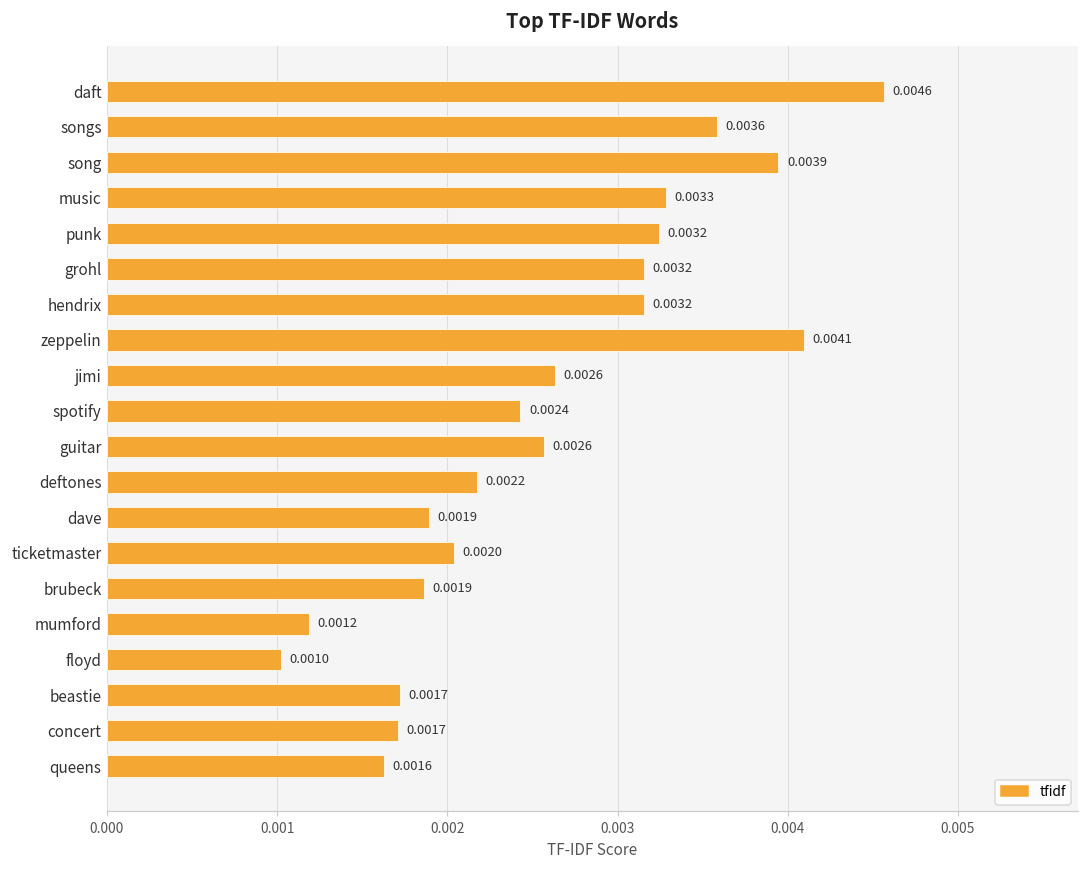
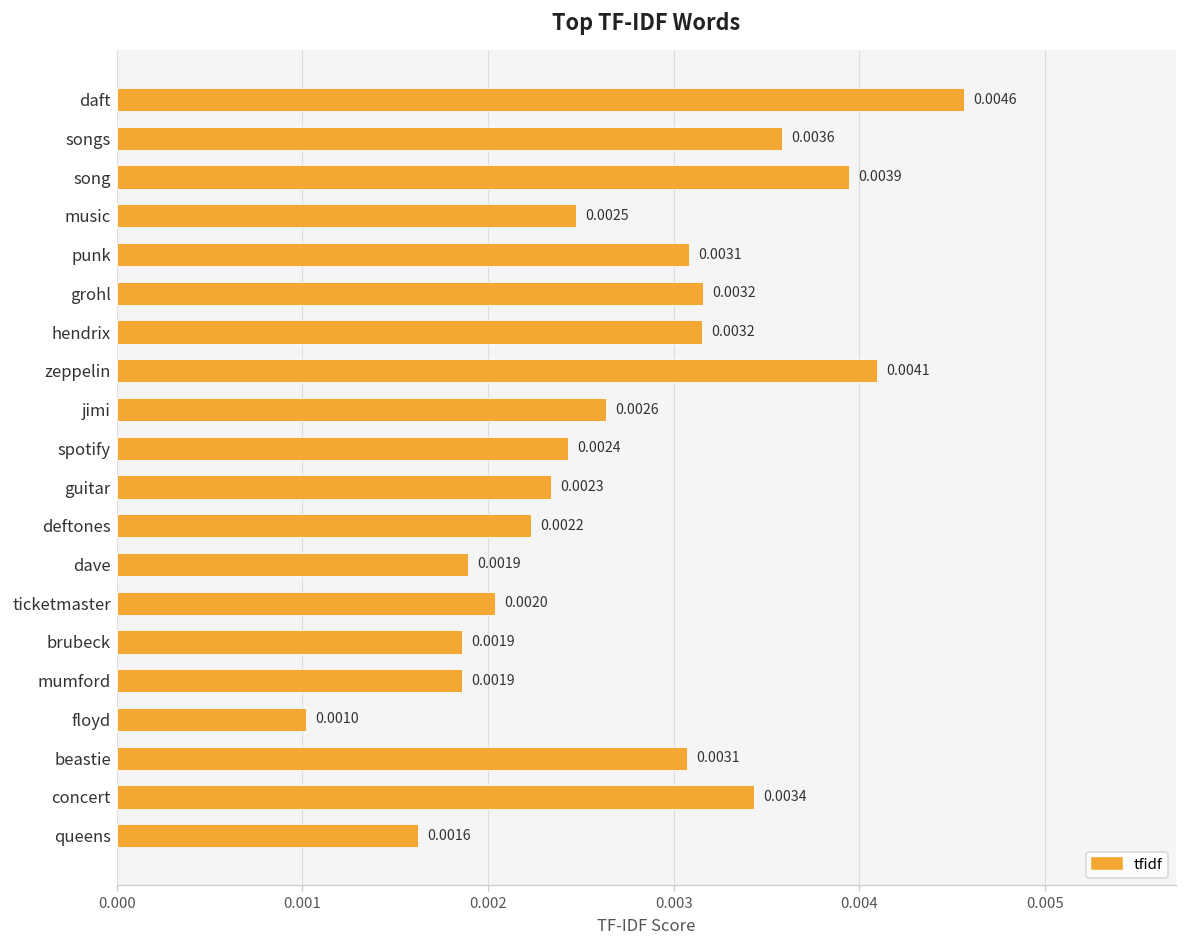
music: 0.0033 -> 0.0025
punk: 0.0032 -> 0.0031
guitar: 0.0026 -> 0.0023
deftones: 0.00217 -> 0.00223
mumford: 0.0012 -> 0.0019
beastie: 0.0017 -> 0.0031
concert: 0.0017 -> 0.0034
